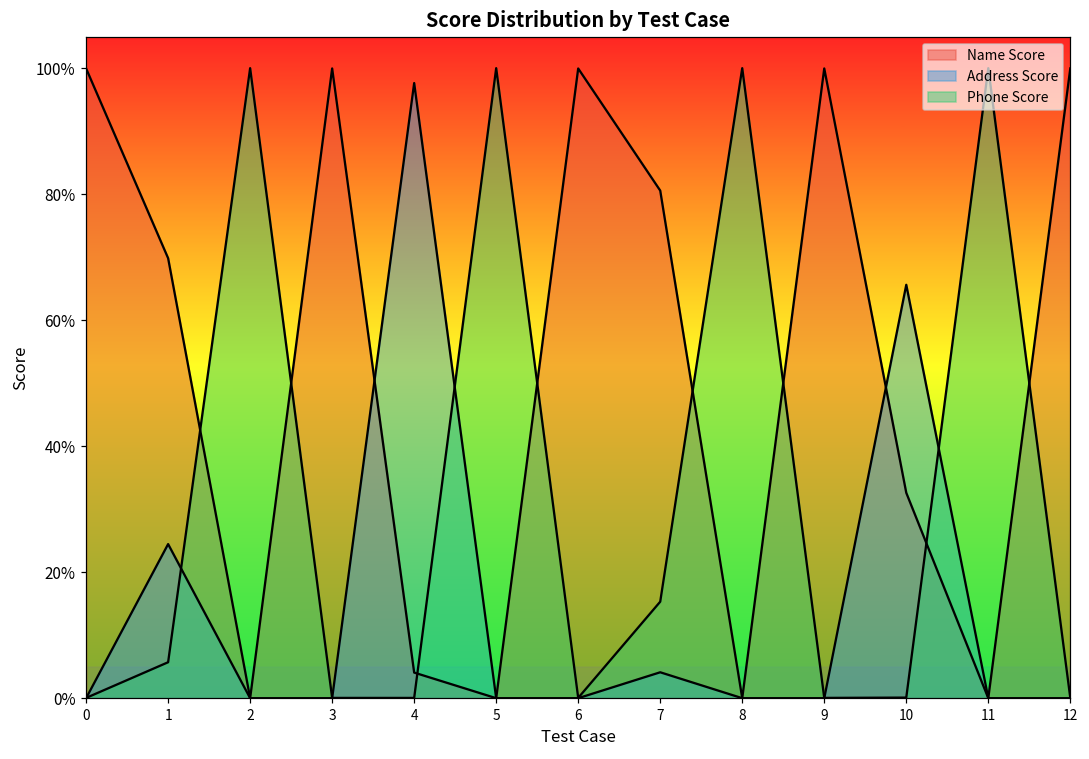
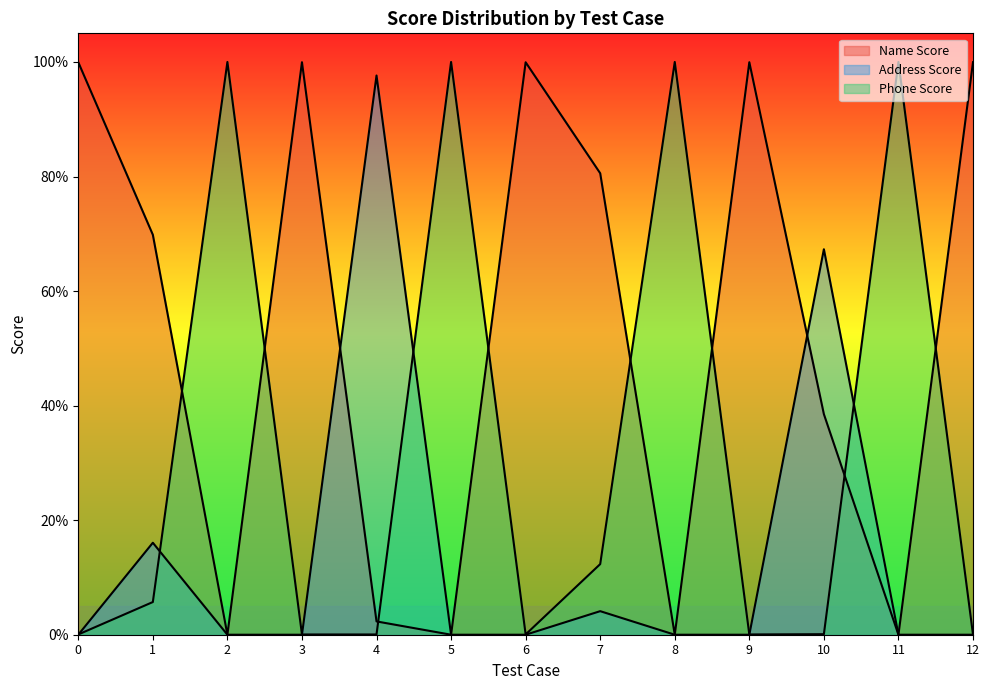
Address Score, 1: 24% -> 16%
Name Score, 4: 4% -> 2%
Phone Score, 7: 15% -> 12%
Name Score, 10: 33% -> 39%
Address Score, 10: 66% -> 67%
